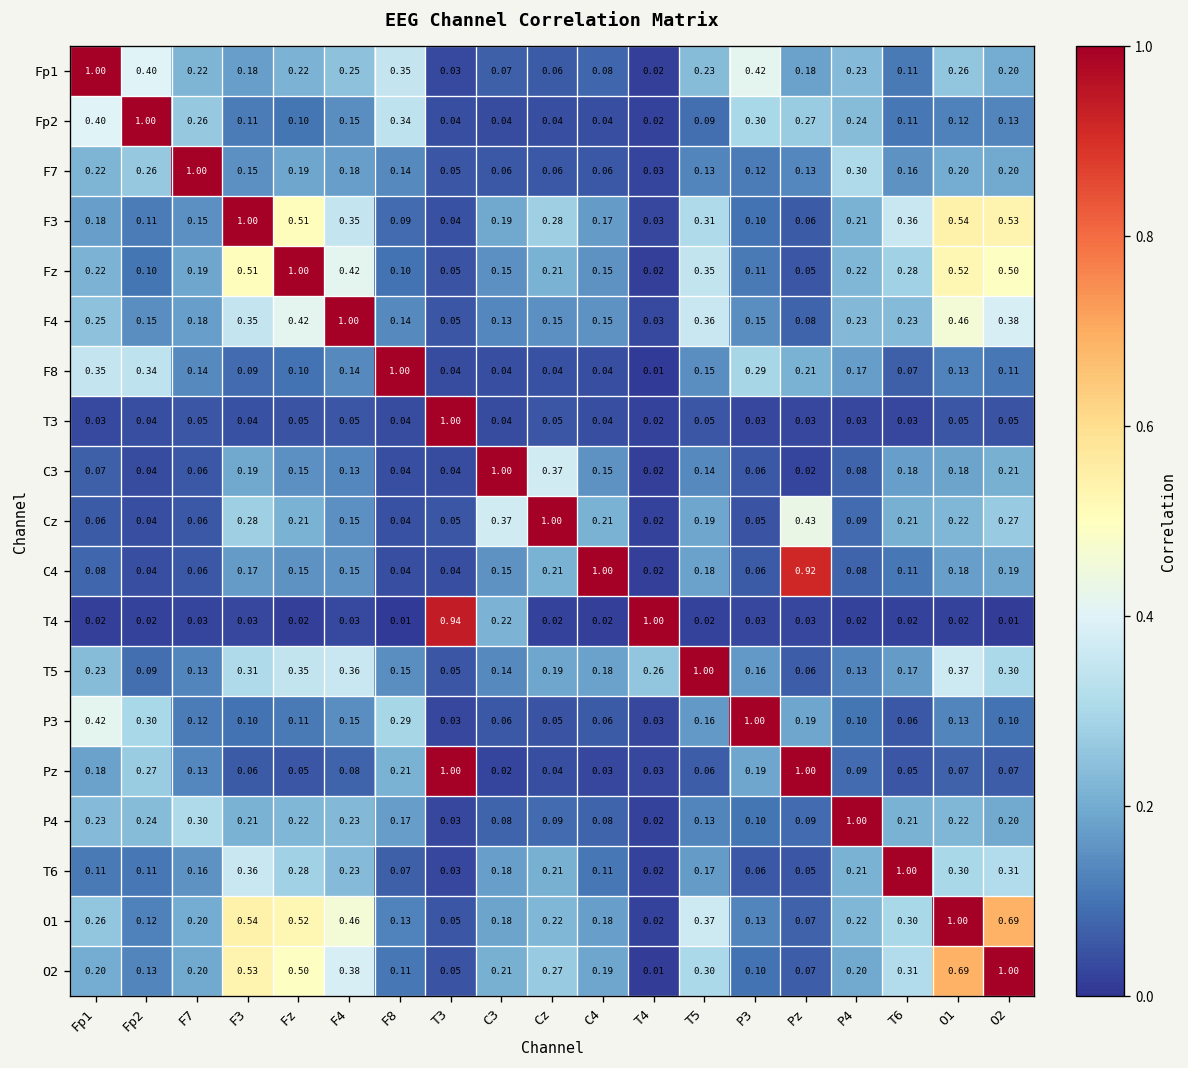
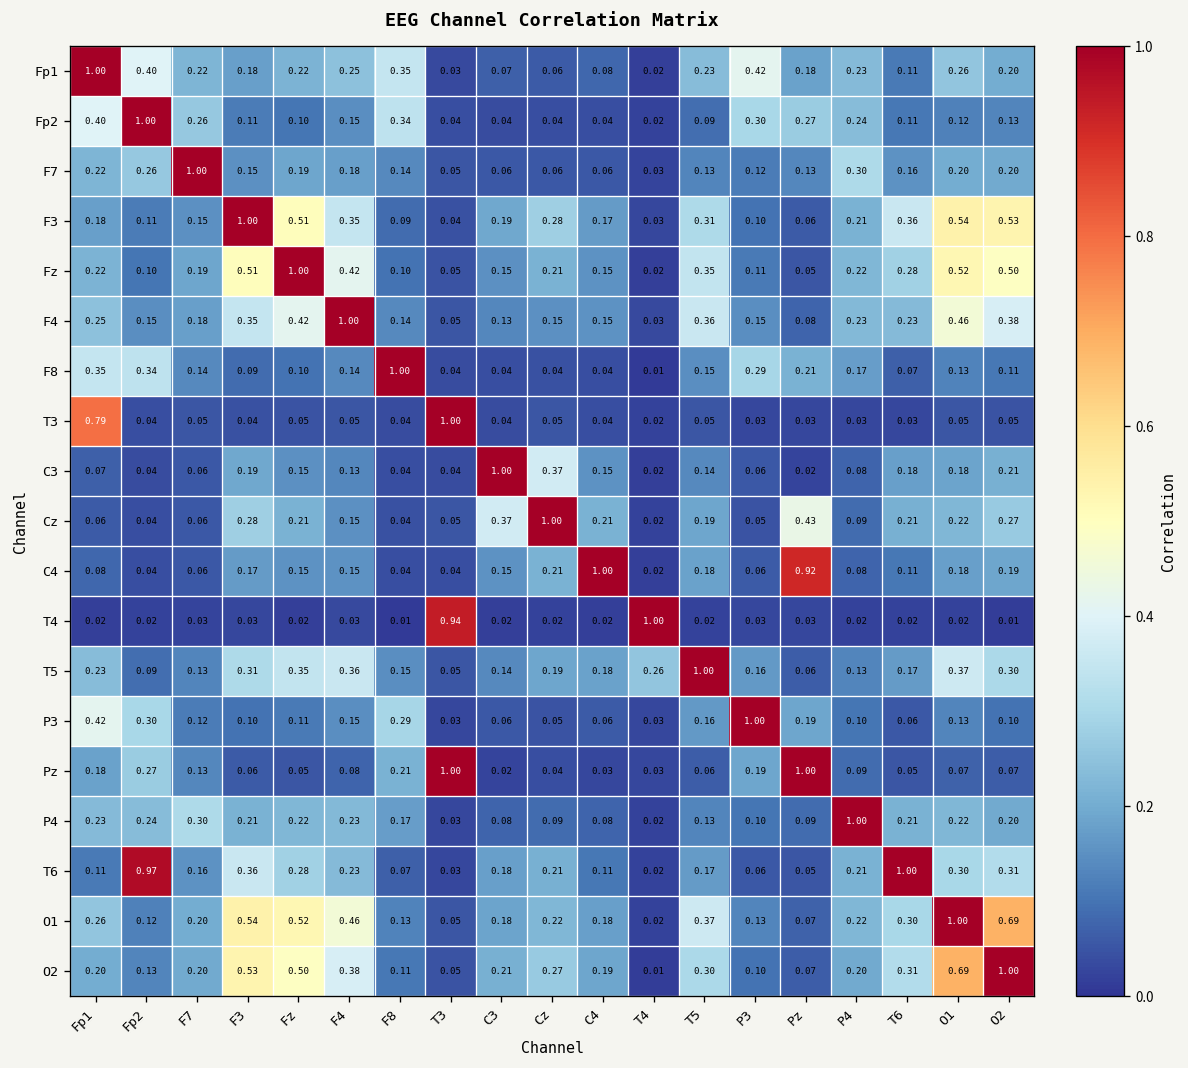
T3, Fp1: 0.03 -> 0.79
T4, C3: 0.22 -> 0.02
T6, Fp2: 0.11 -> 0.97
